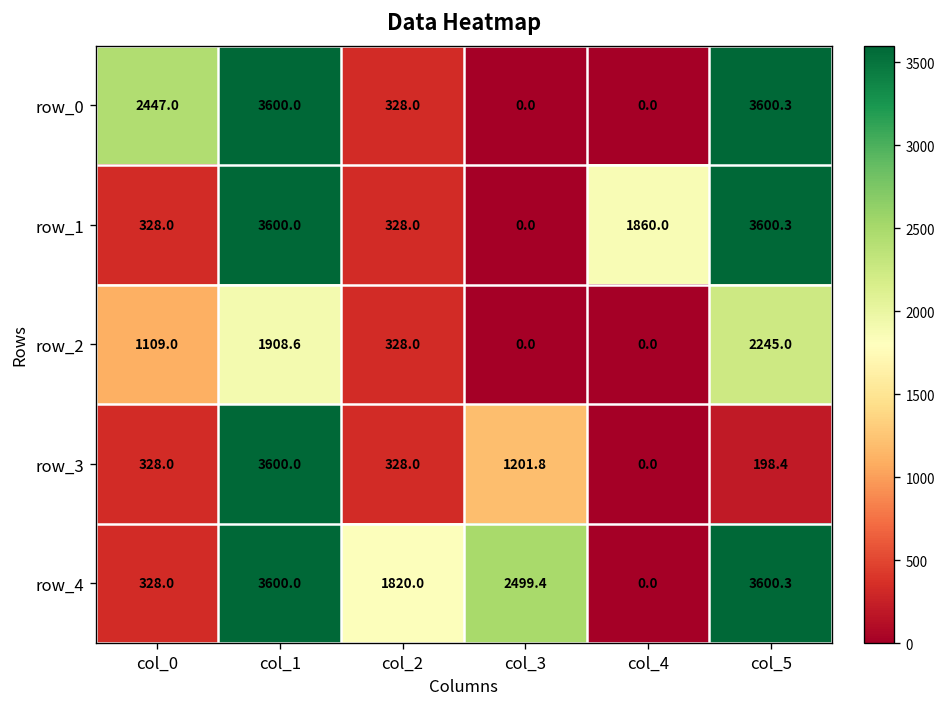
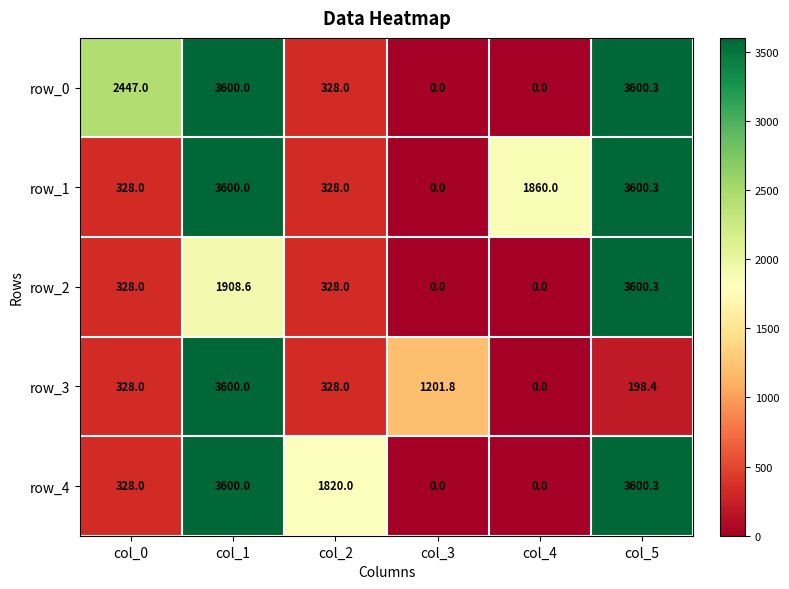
row_2, col_0: 1109.0 -> 328.0
row_2, col_5: 2245.0 -> 3600.3
row_4, col_3: 2499.4 -> 0.0
